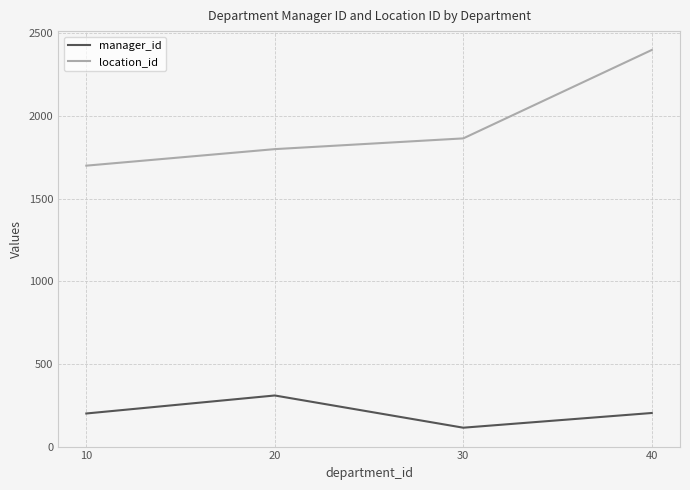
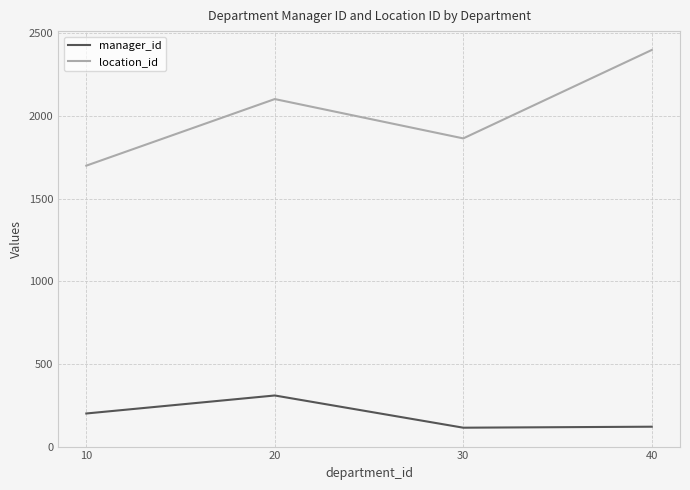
location_id, 20: 1800 -> 2100
manager_id, 40: 200 -> 120
